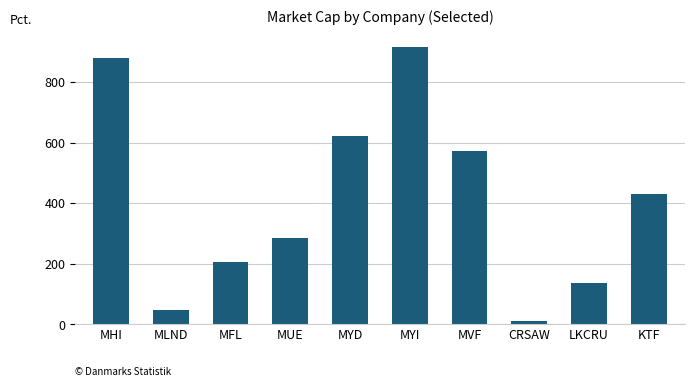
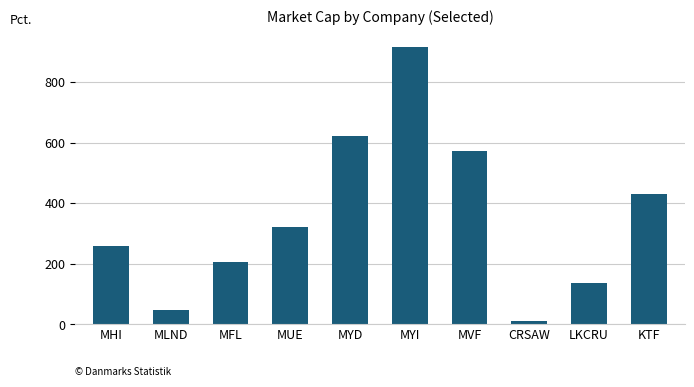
MHI: 880 -> 260
MUE: 290 -> 320
